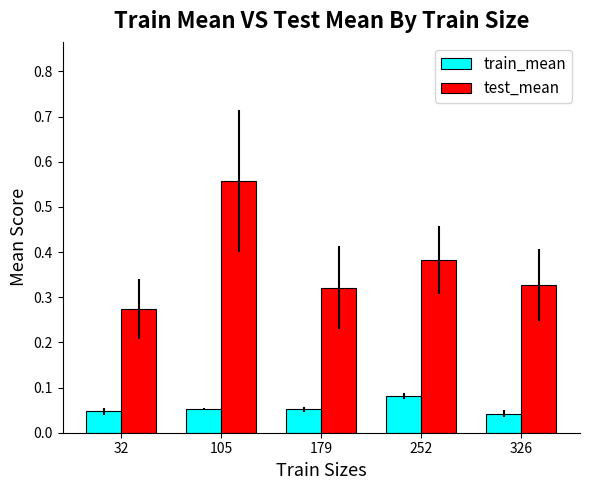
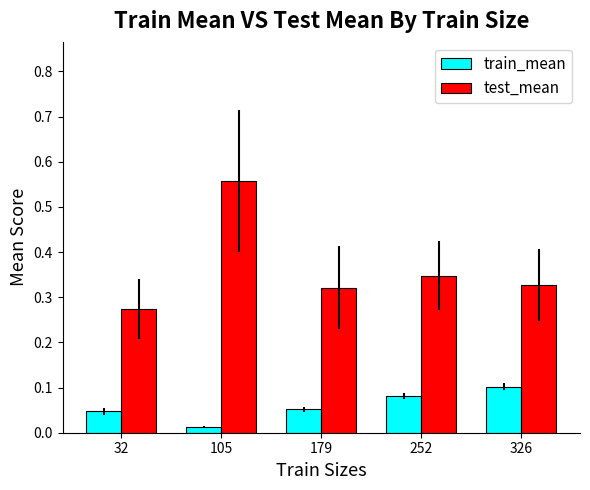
train_mean, 105: 0.05 -> 0.01
test_mean, 252: 0.38 -> 0.35
train_mean, 326: 0.04 -> 0.10
